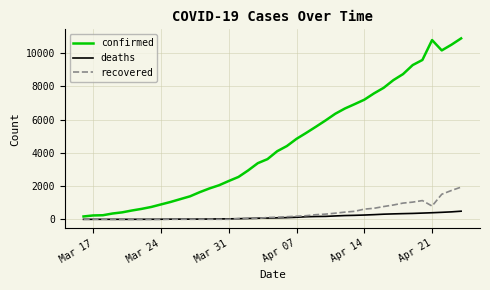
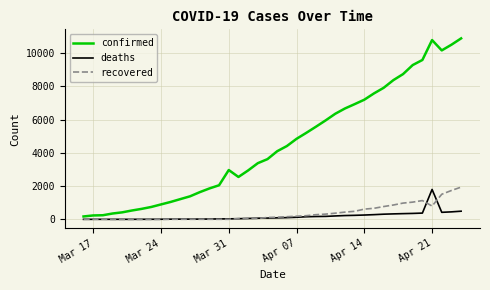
confirmed, Mar 31: 2300 -> 3000
deaths, Apr 21: 400 -> 1800
